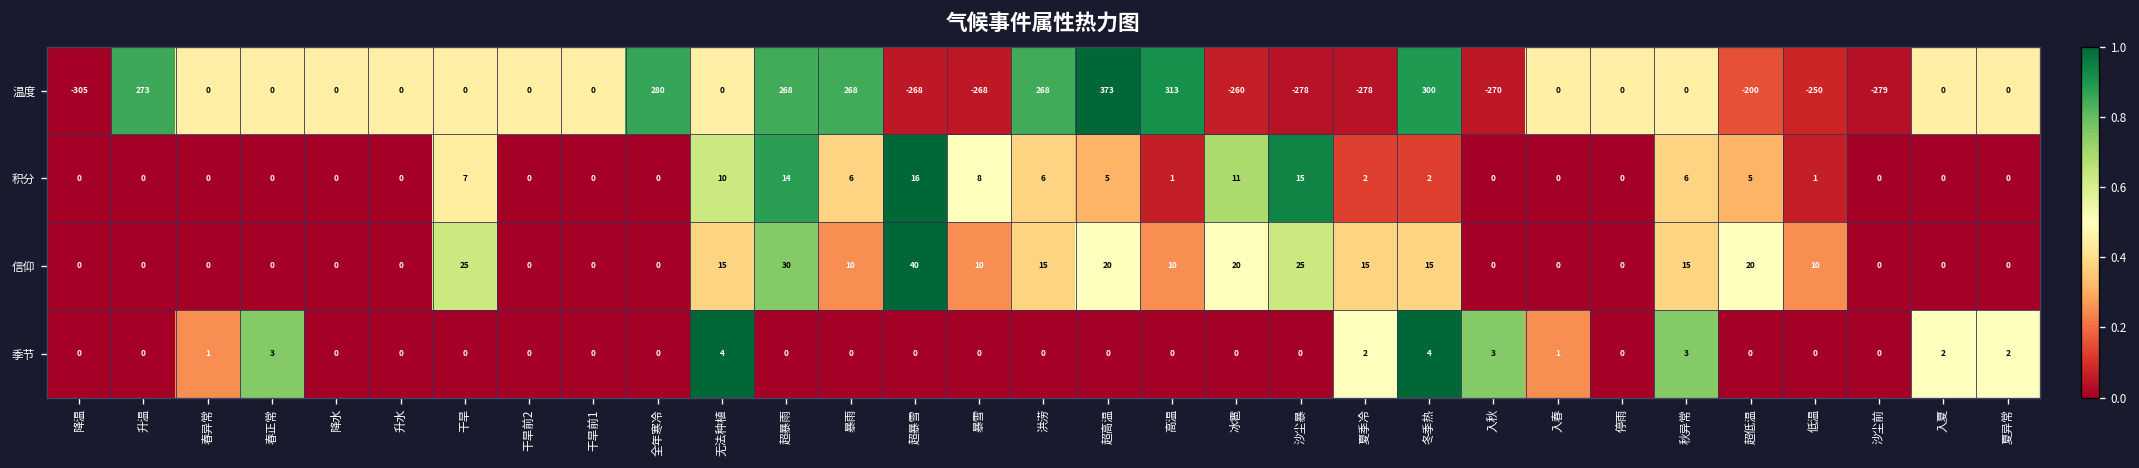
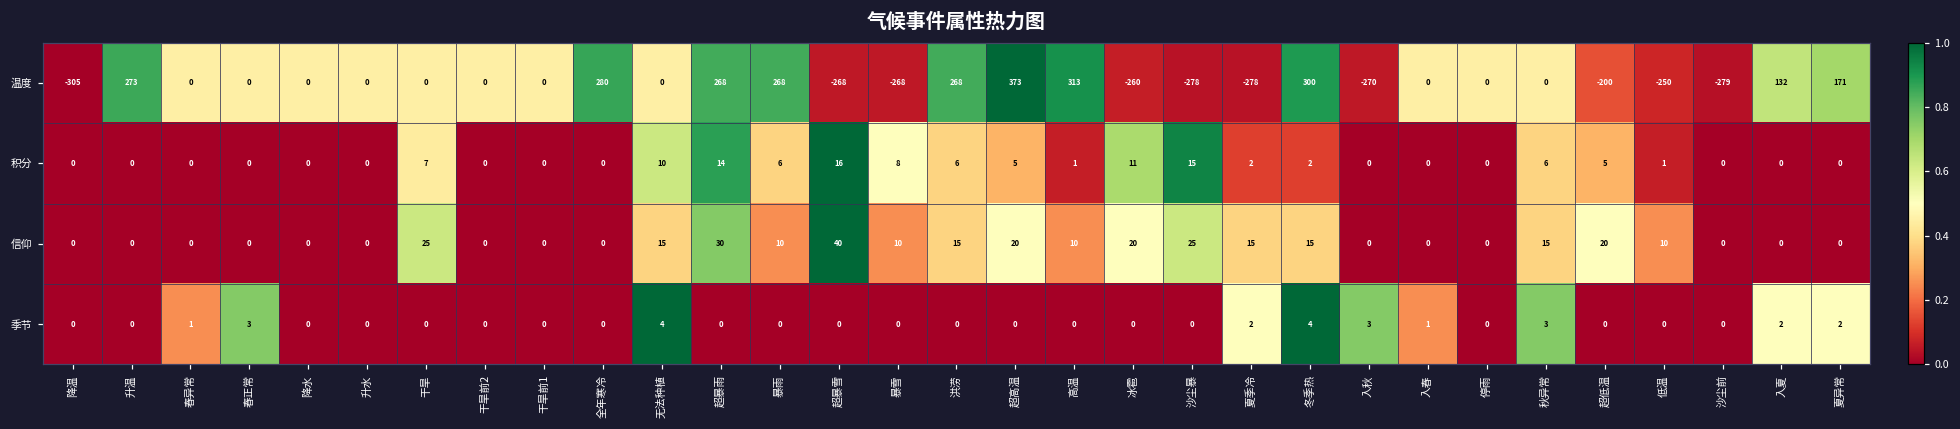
温度, 入夏: 0 -> 132
温度, 夏异常: 0 -> 171
